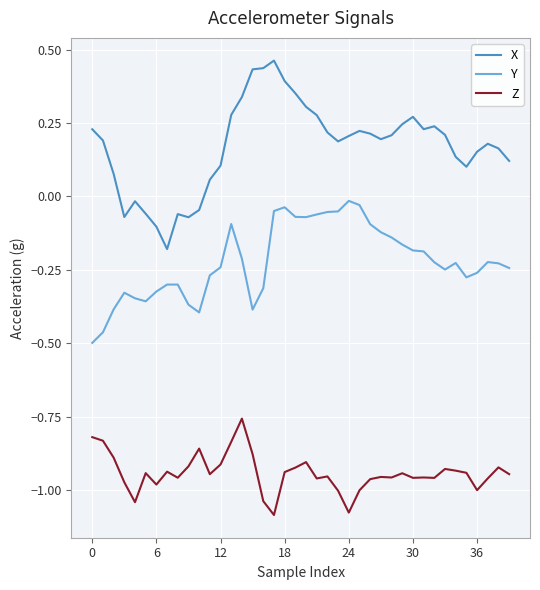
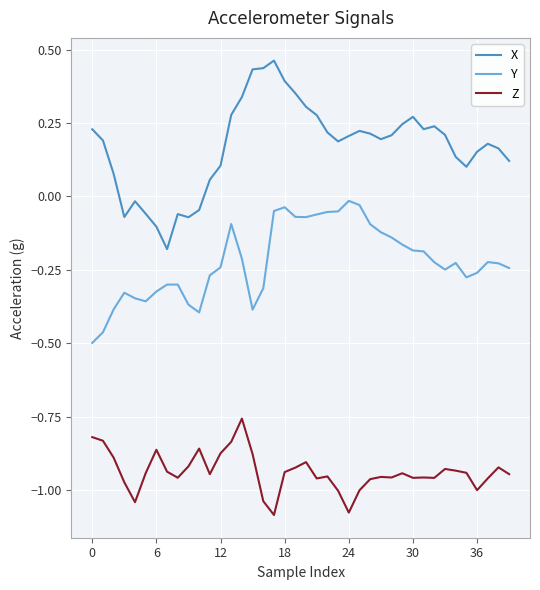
Z, 6: -0.98 -> -0.86
Z, 12: -0.91 -> -0.88
